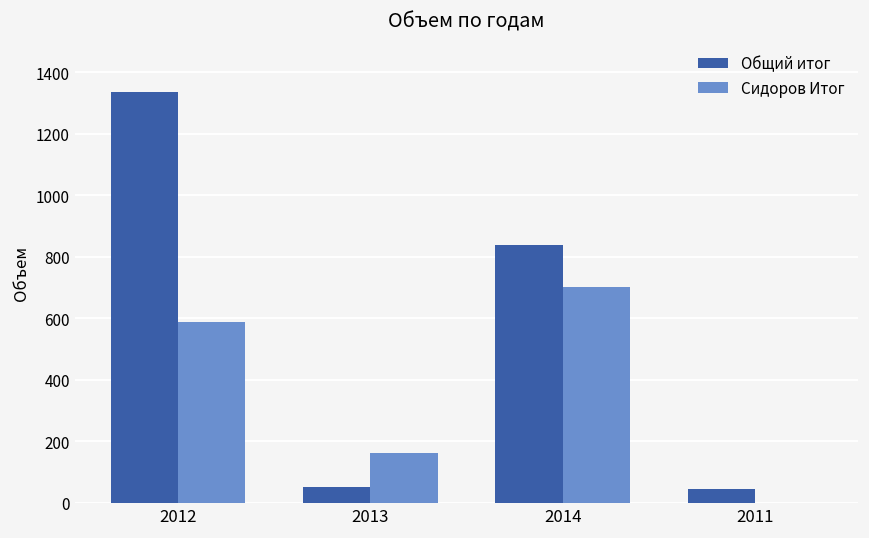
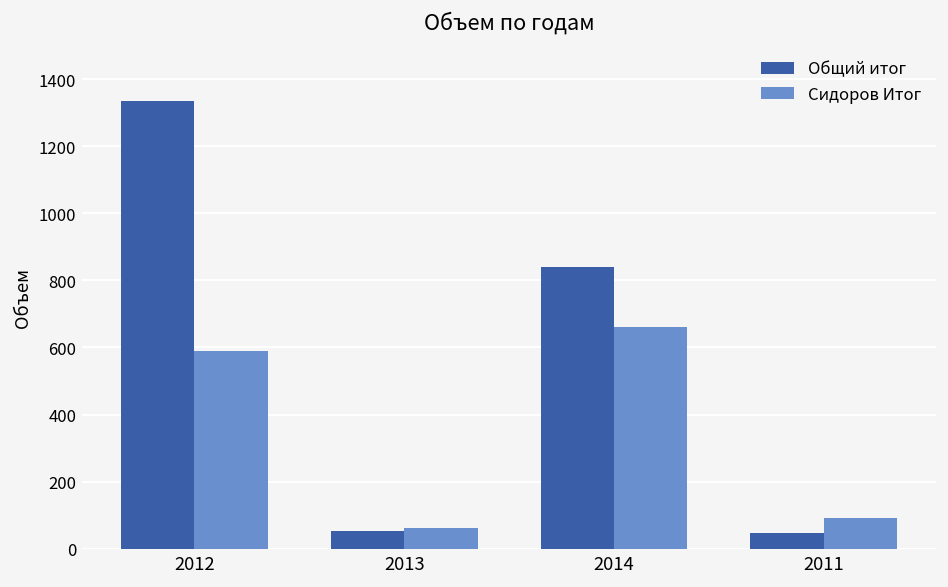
Сидоров Итог, 2013: 160 -> 60
Сидоров Итог, 2014: 700 -> 660
Сидоров Итог, 2011: 0 -> 90
